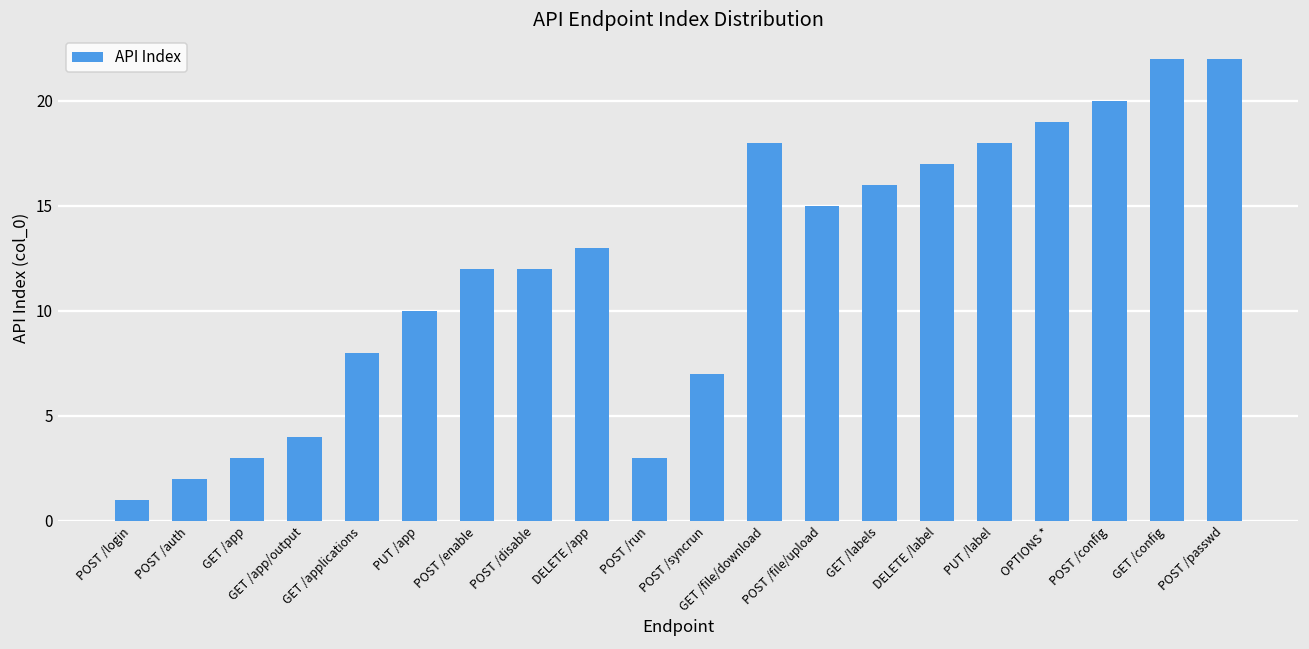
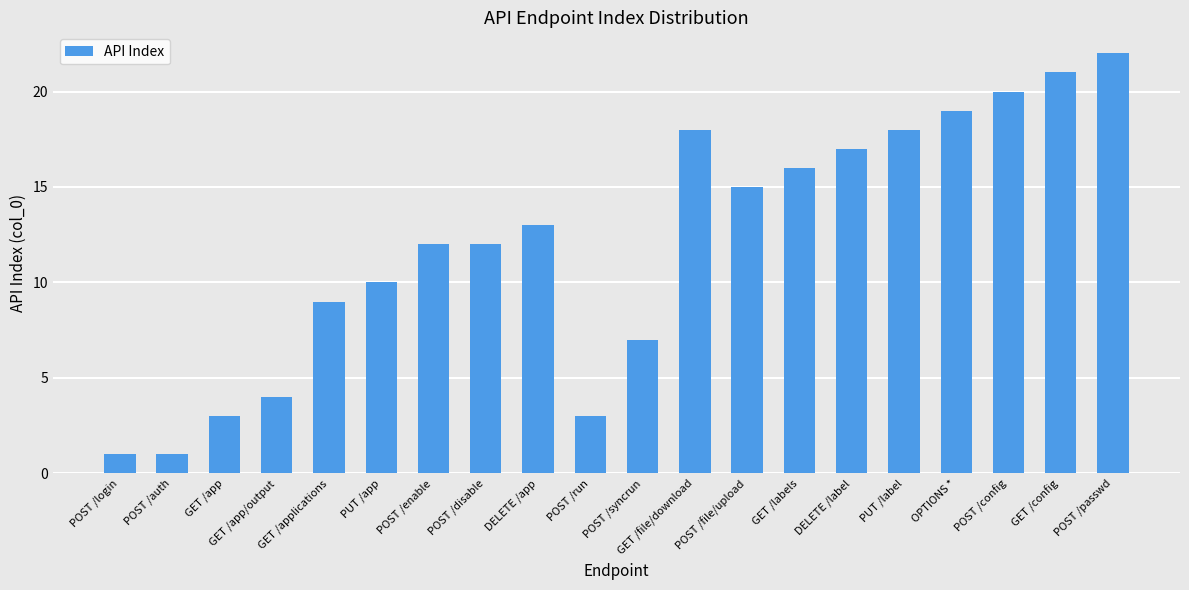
POST /auth: 2 -> 1
GET /applications: 8 -> 9
GET /config: 22 -> 21
